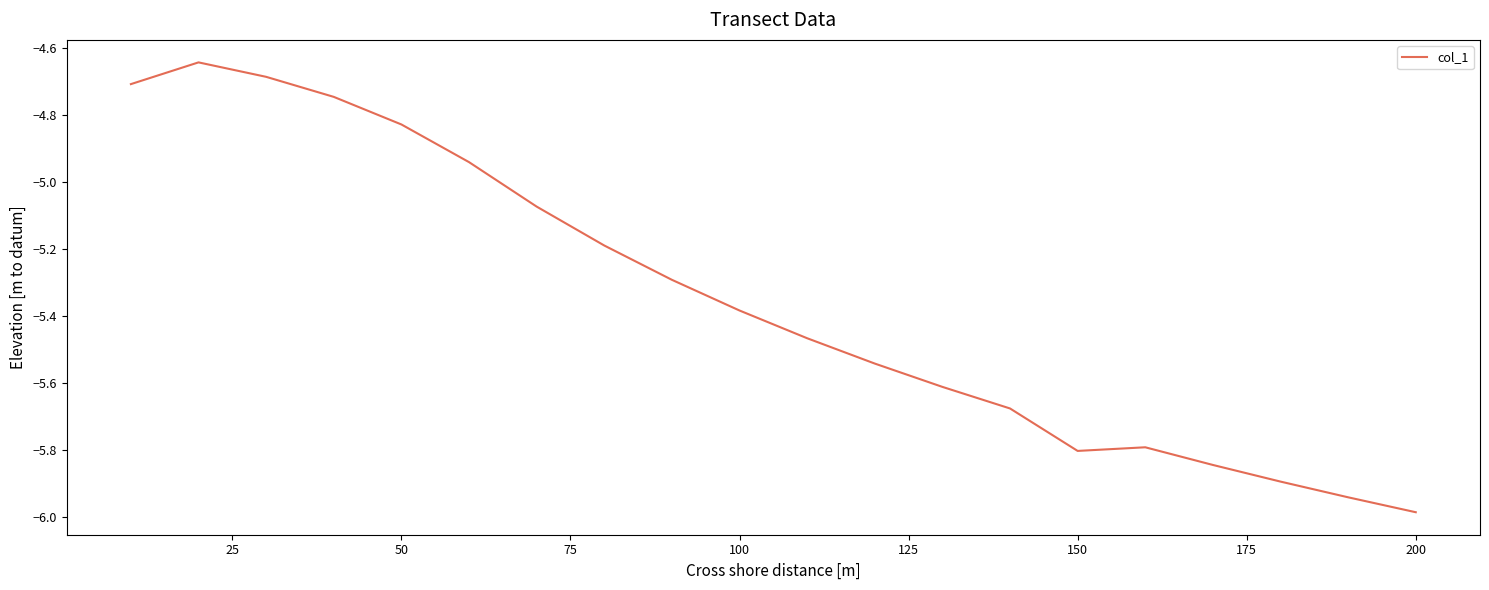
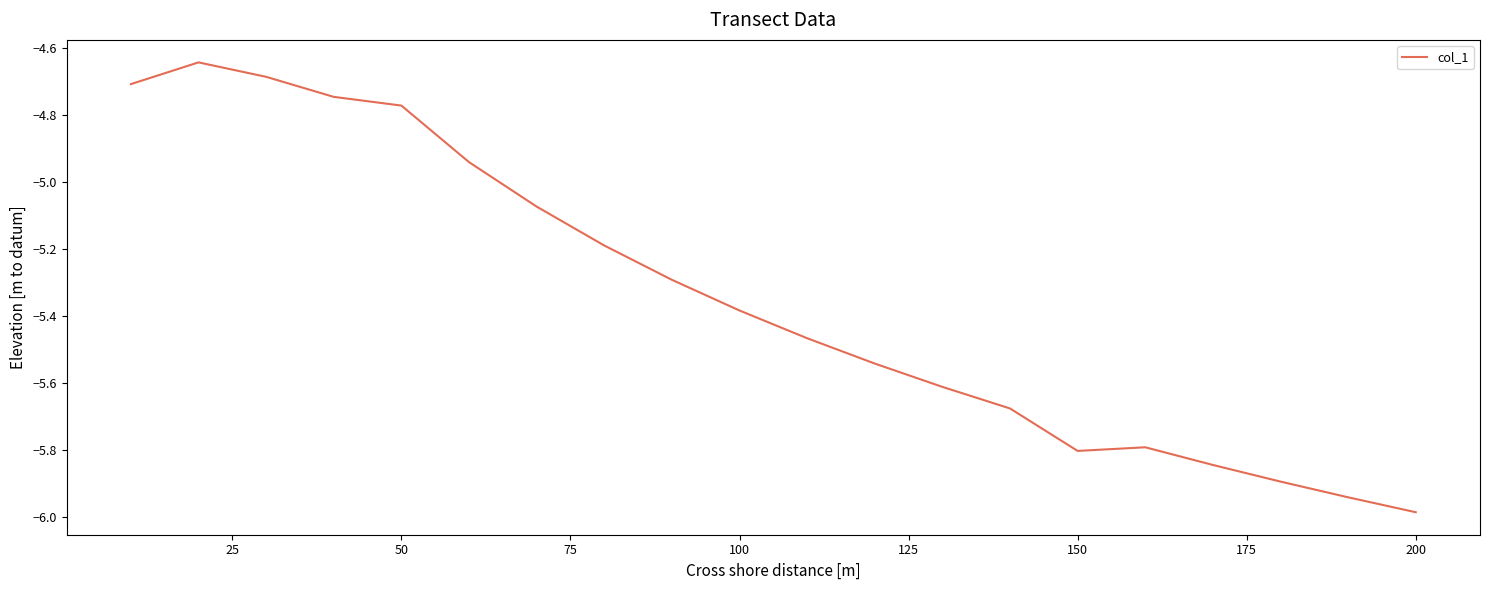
50: -4.83 -> -4.77
